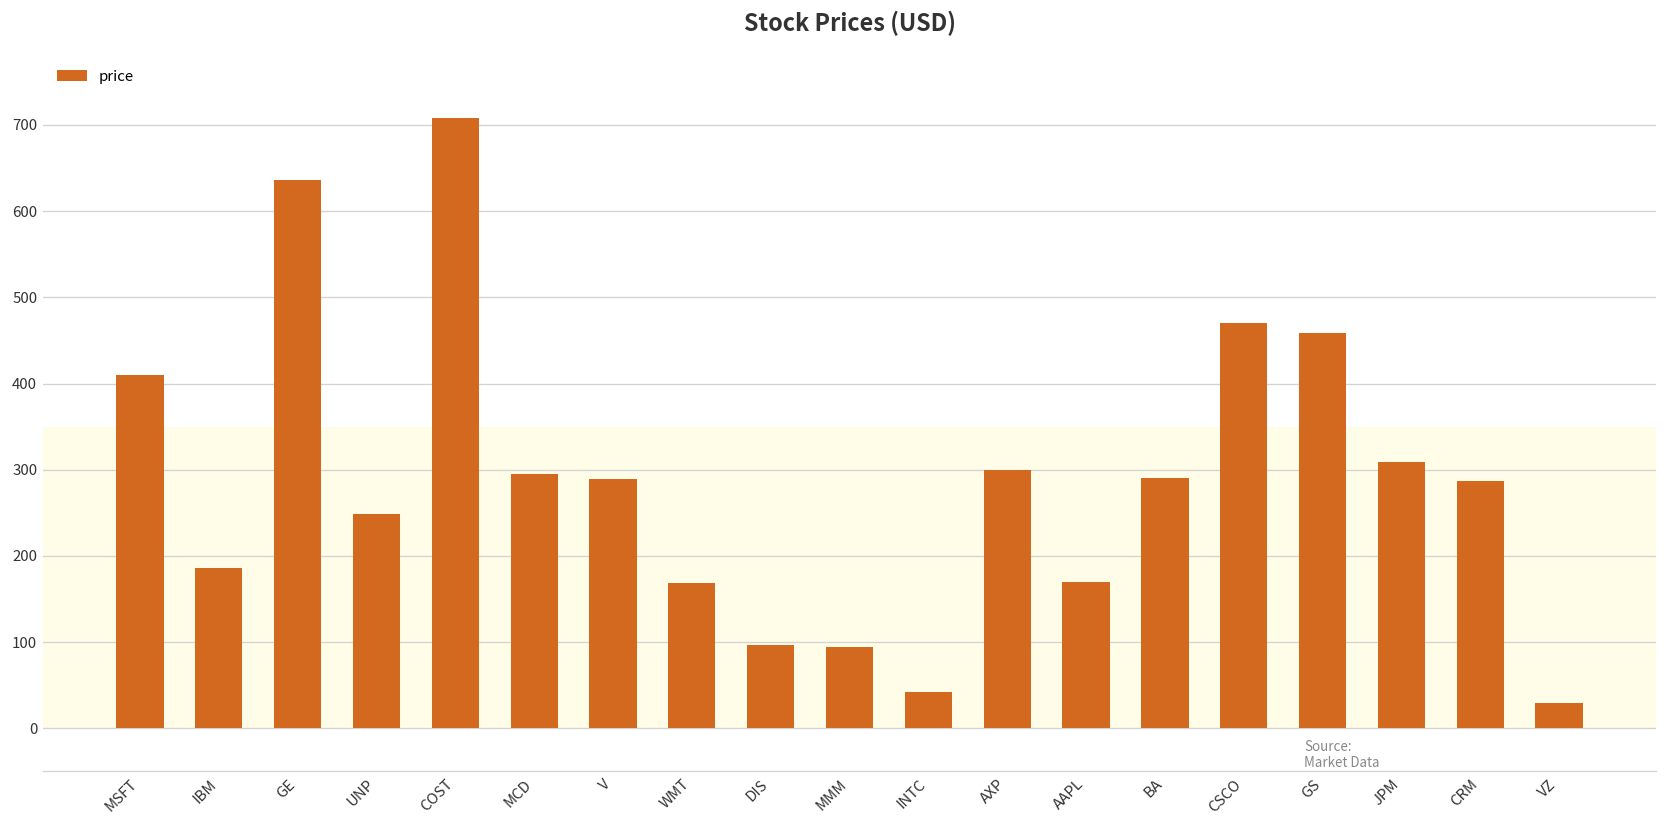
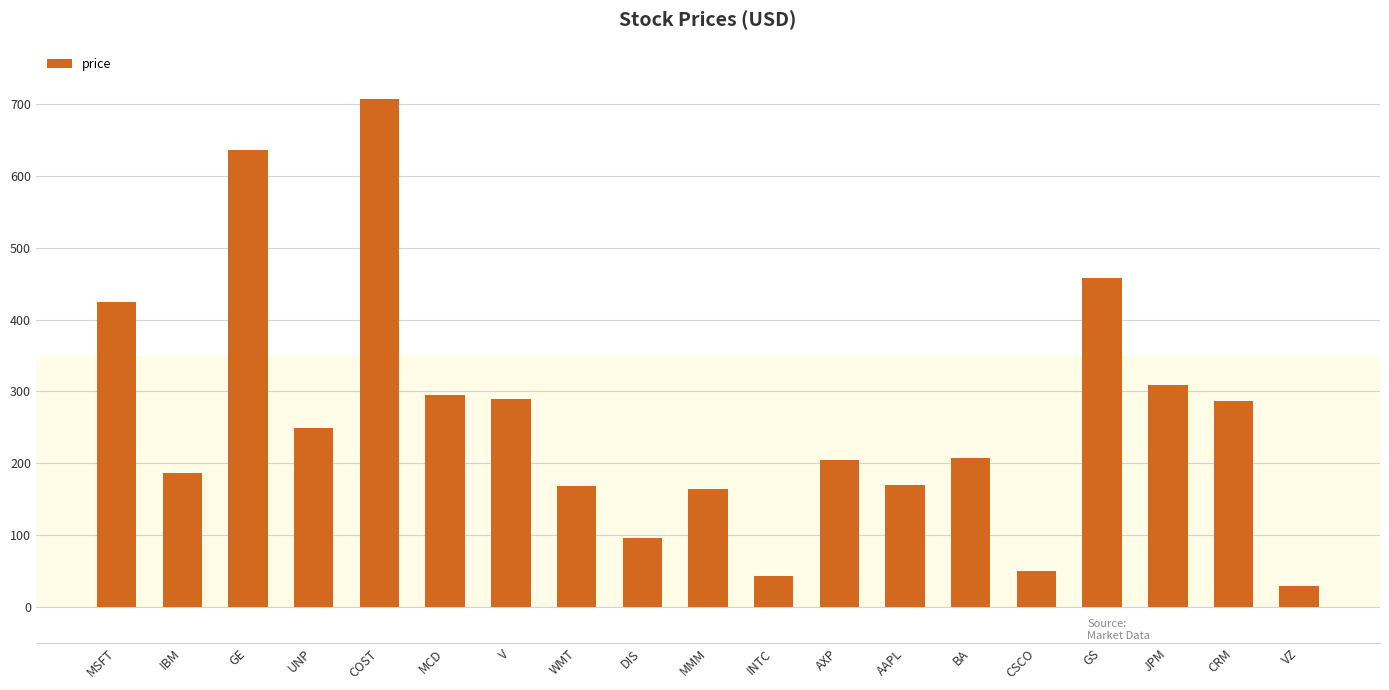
MSFT: 410 -> 420
MMM: 90 -> 160
AXP: 300 -> 210
BA: 290 -> 210
CSCO: 470 -> 50
